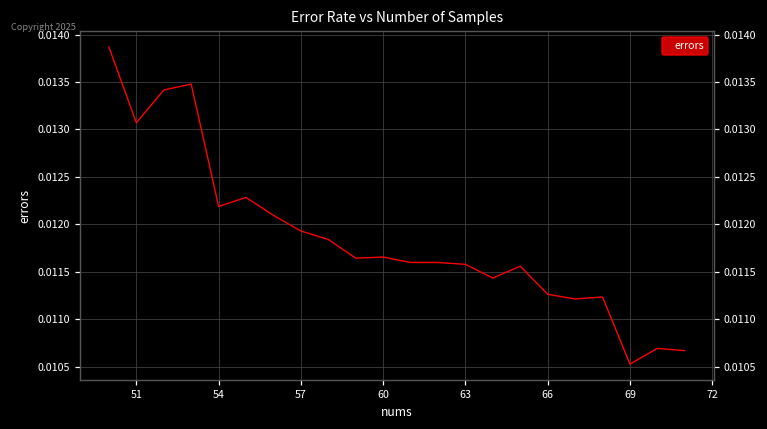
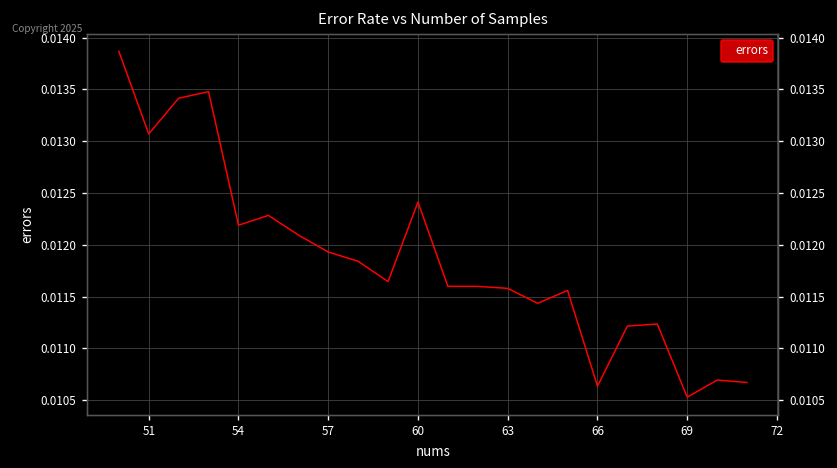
60: 0.0117 -> 0.0124
66: 0.0113 -> 0.0106
